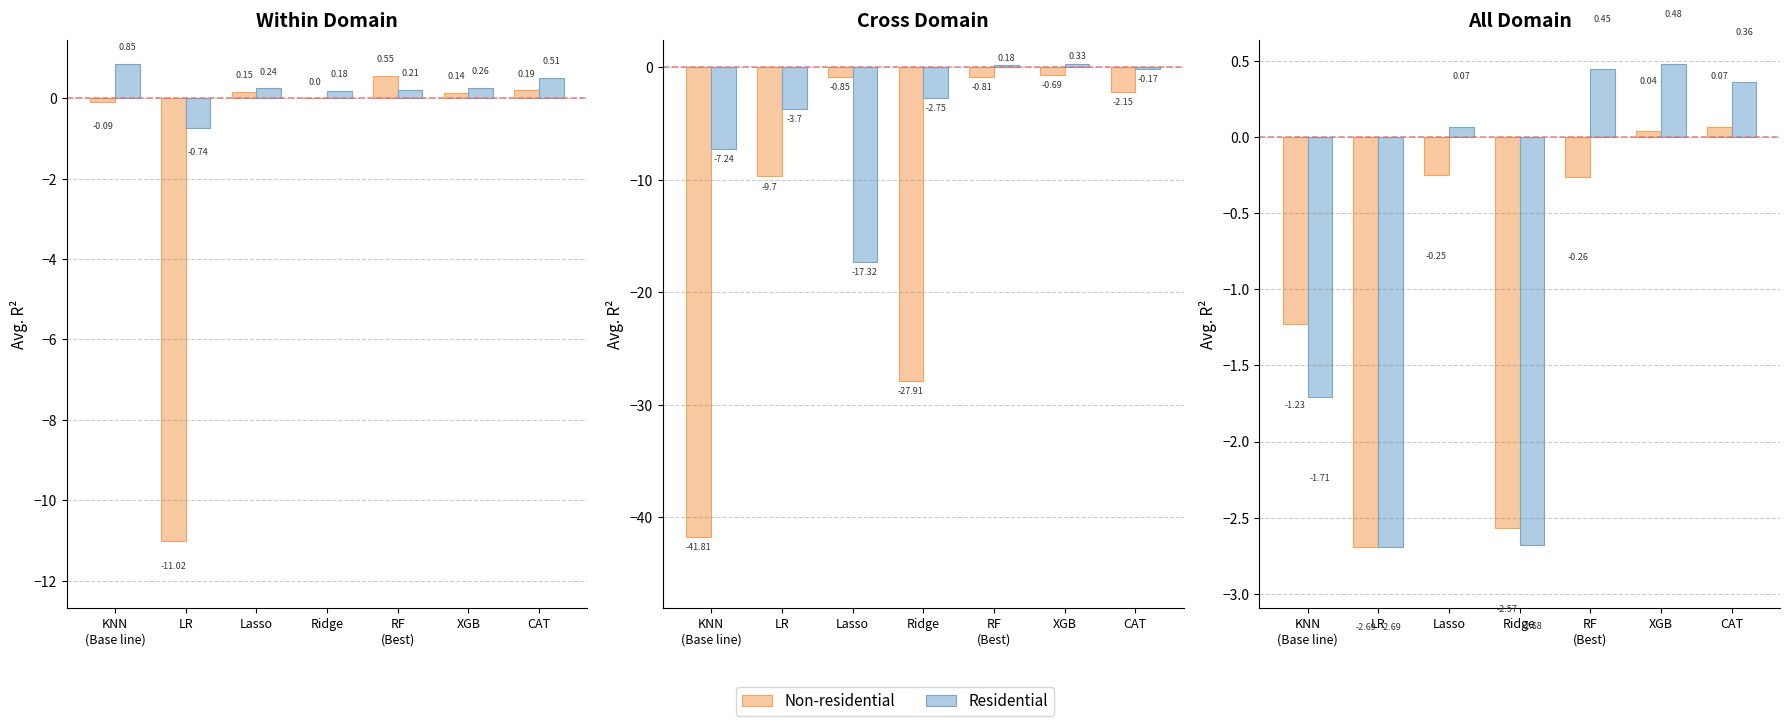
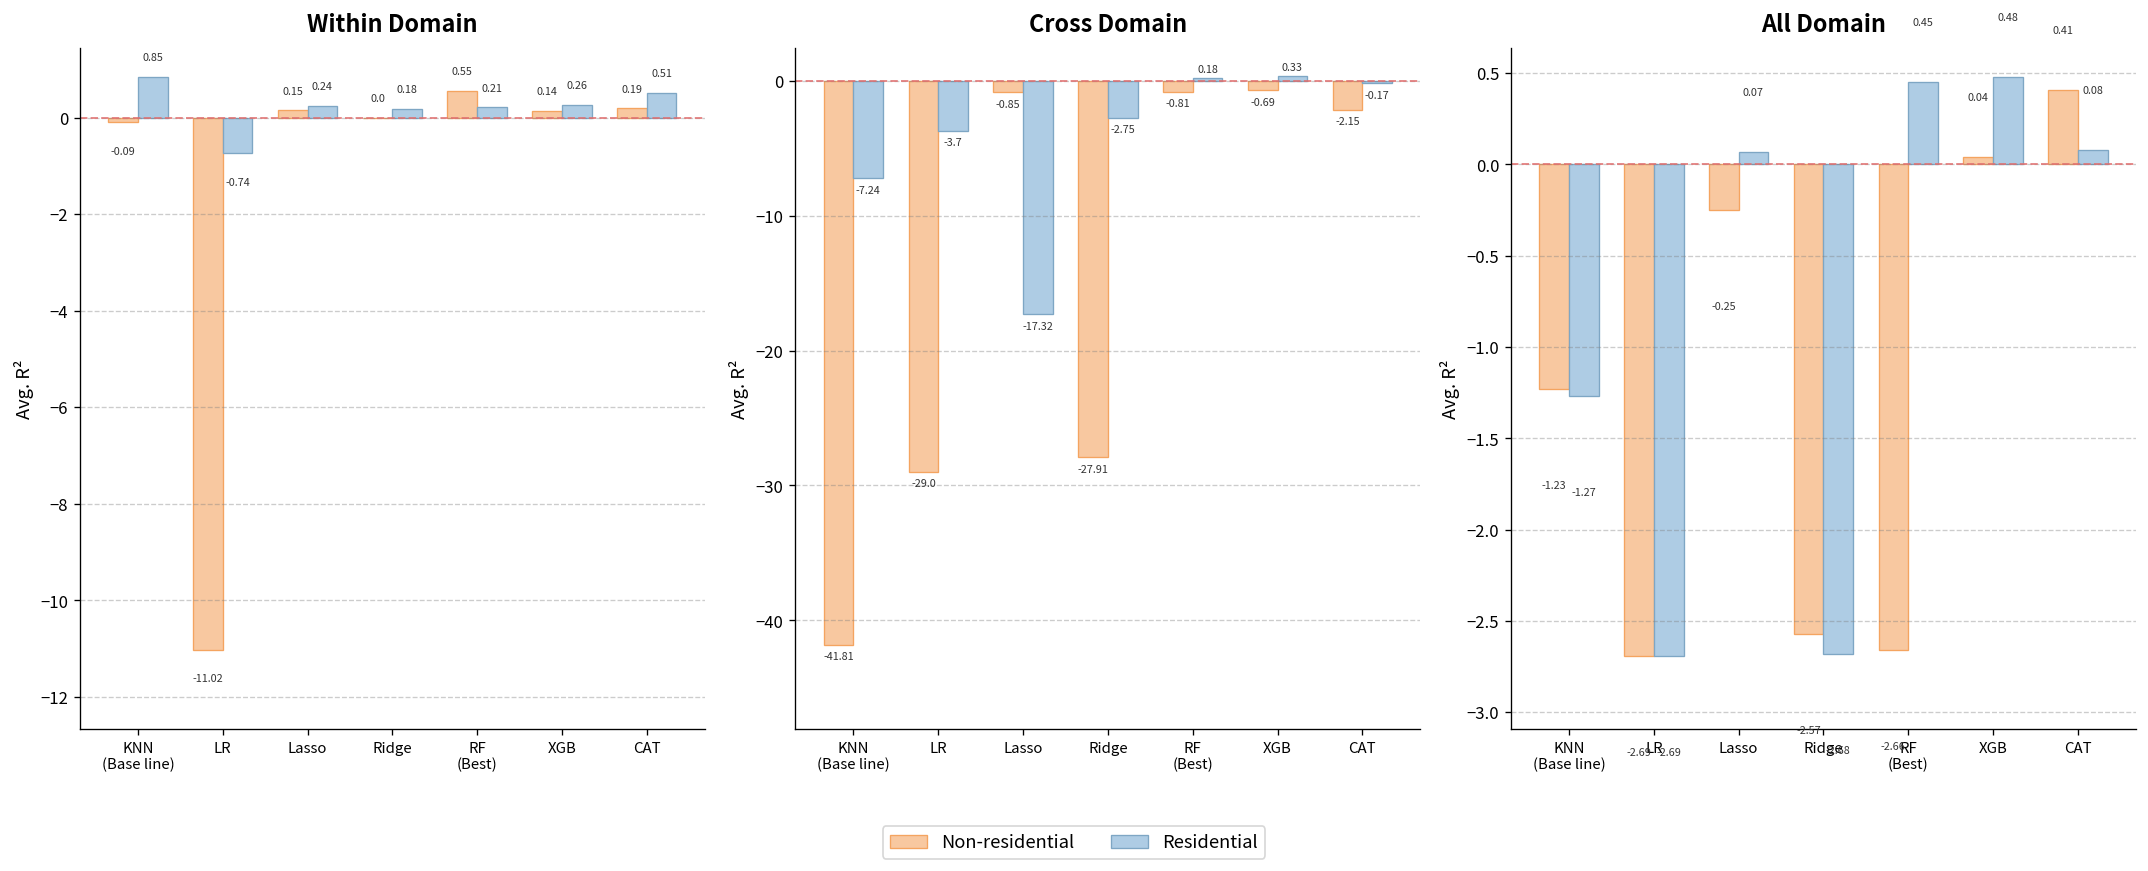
Cross Domain, Non-residential, LR: -9.7 -> -29.0
All Domain, Residential, KNN (Base line): -1.71 -> -1.27
All Domain, Non-residential, RF (Best): -0.26 -> -2.66
All Domain, Non-residential, CAT: 0.07 -> 0.41
All Domain, Residential, CAT: 0.36 -> 0.08
